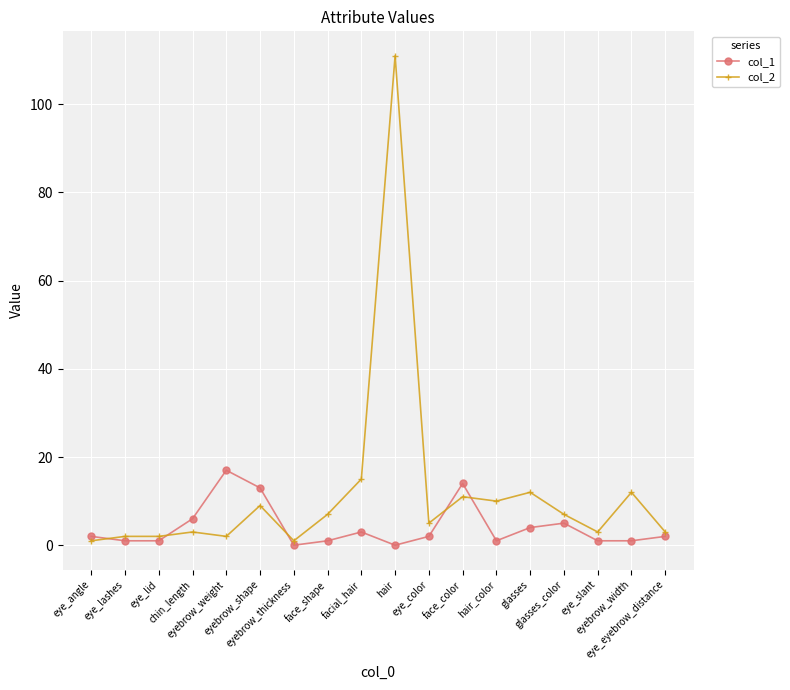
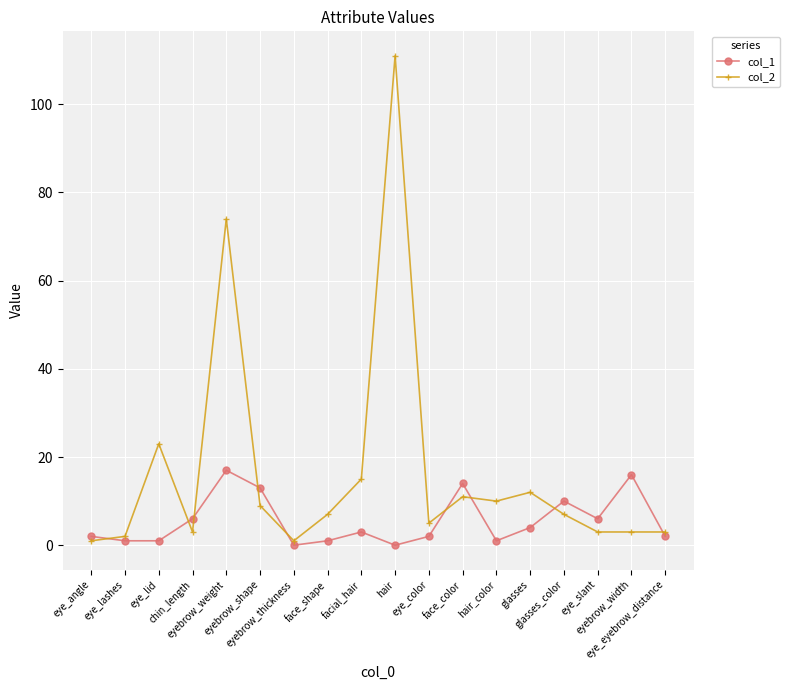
col_2, eye_lid: 2 -> 23
col_2, eyebrow_weight: 2 -> 74
col_1, glasses_color: 5 -> 10
col_1, eye_slant: 1 -> 6
col_1, eyebrow_width: 1 -> 16
col_2, eyebrow_width: 12 -> 3
